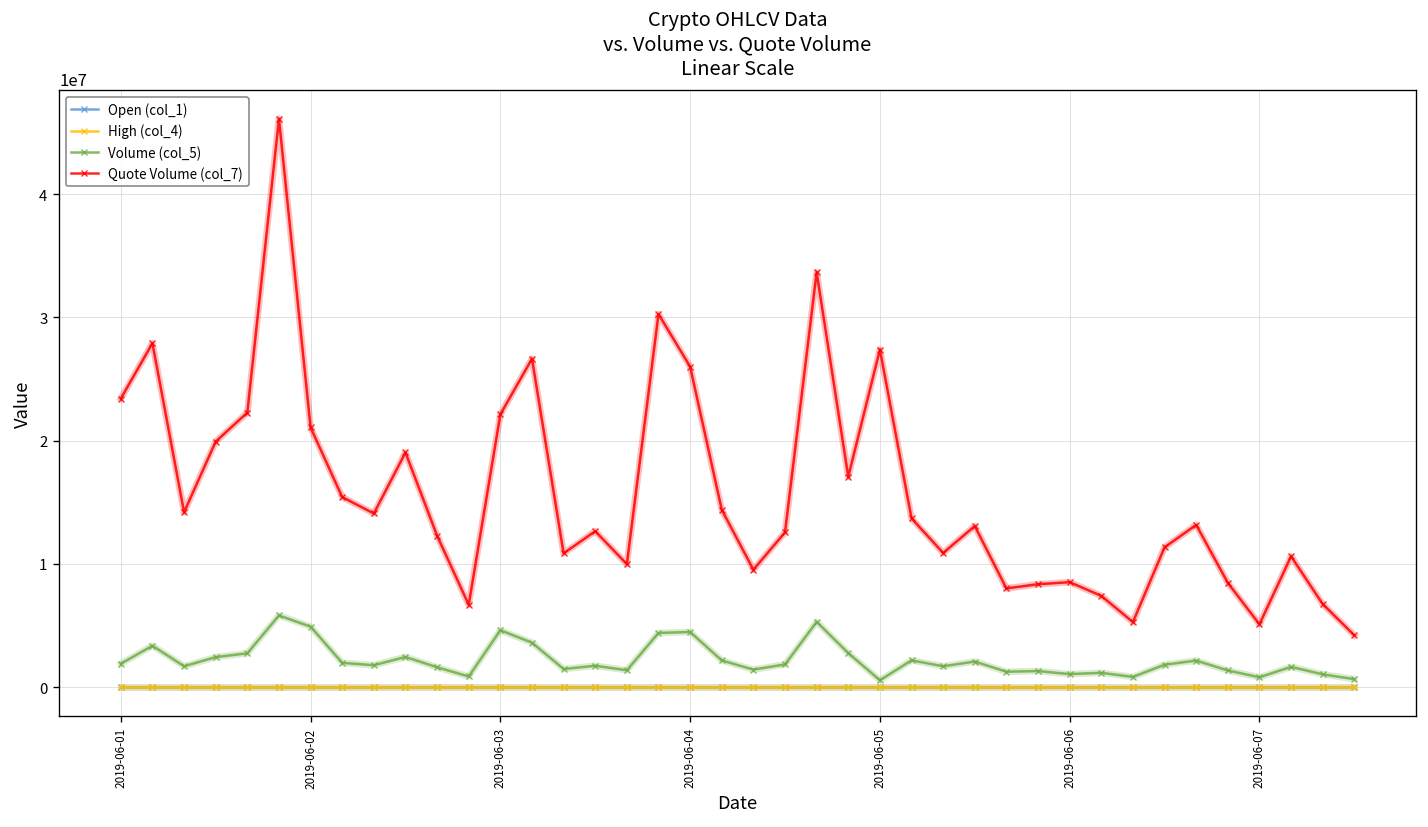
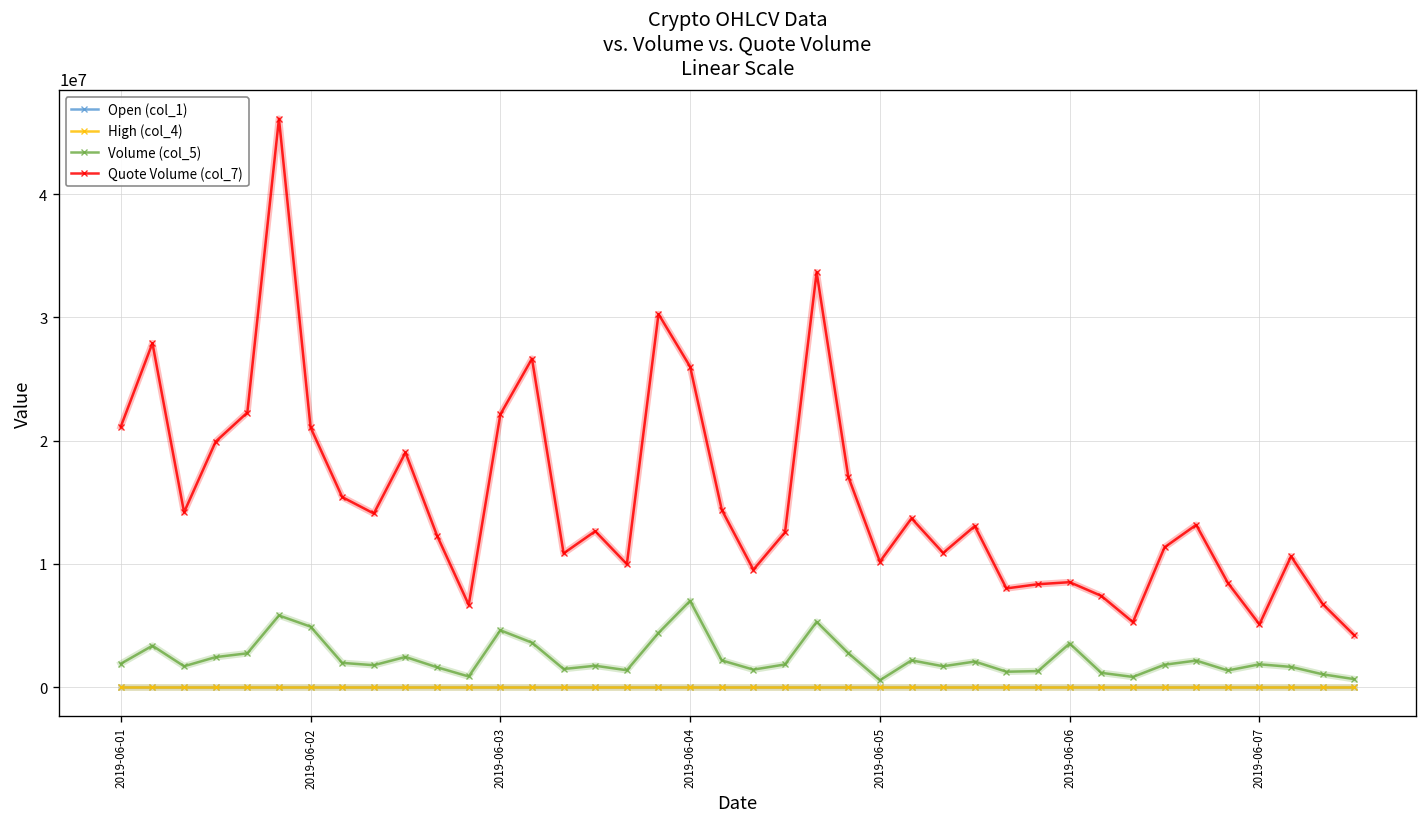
Quote Volume (col_7), 2019-06-01: 23400000 -> 21100000
Volume (col_5), 2019-06-04: 4500000 -> 7000000
Quote Volume (col_7), 2019-06-05: 27400000 -> 10200000
Volume (col_5), 2019-06-06: 1100000 -> 3500000
Volume (col_5), 2019-06-07: 800000 -> 1900000
